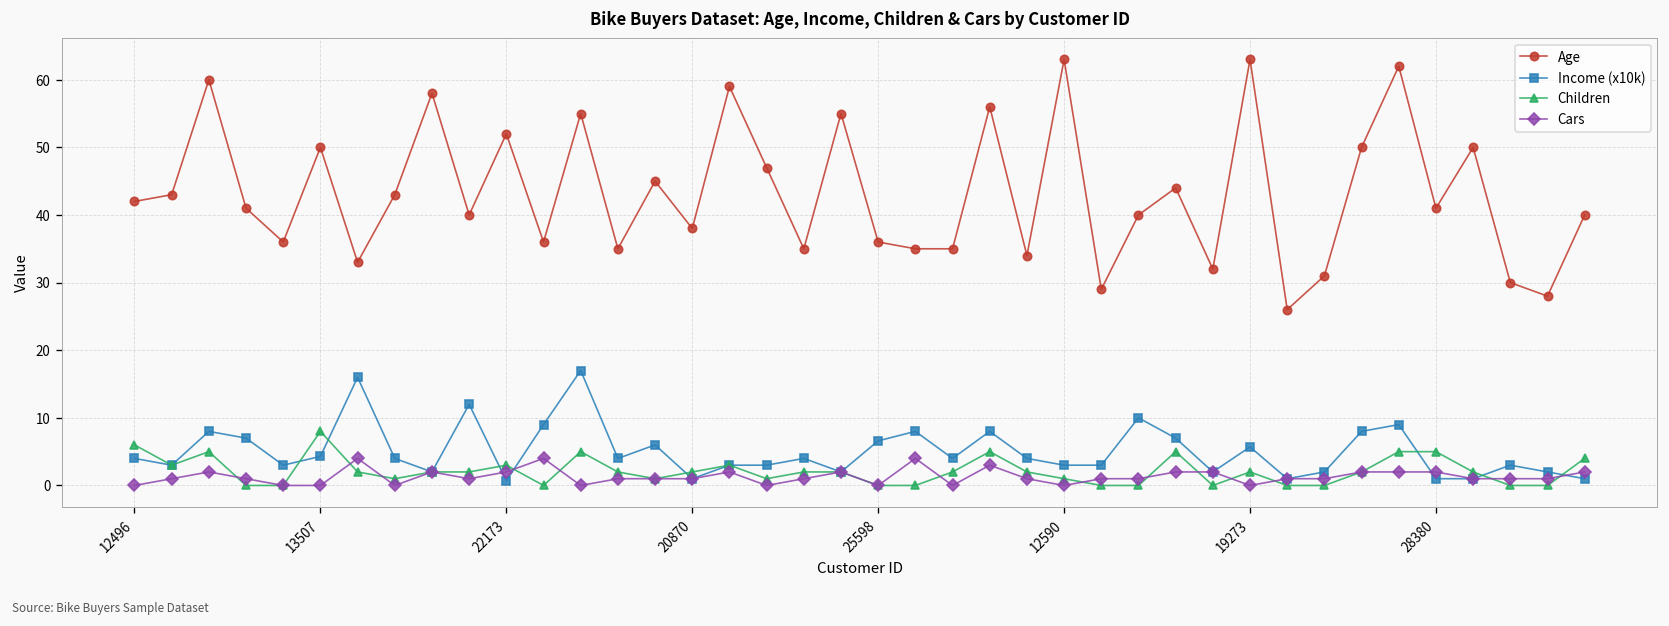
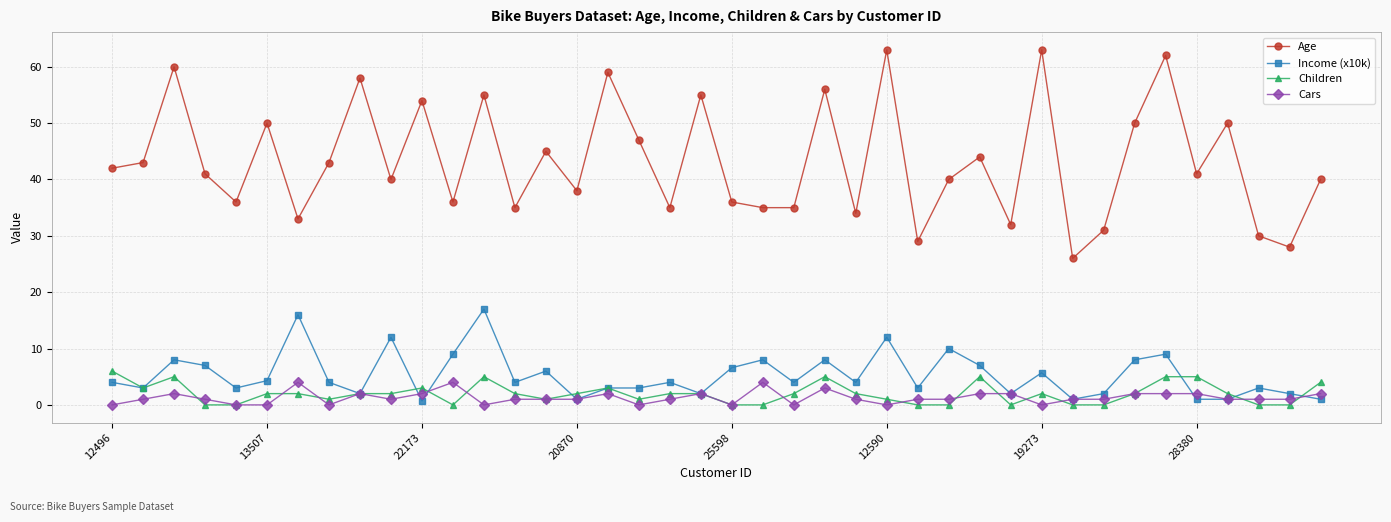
Children, 13507: 8 -> 2
Age, 22173: 52 -> 54
Income (x10k), 12590: 3 -> 12
